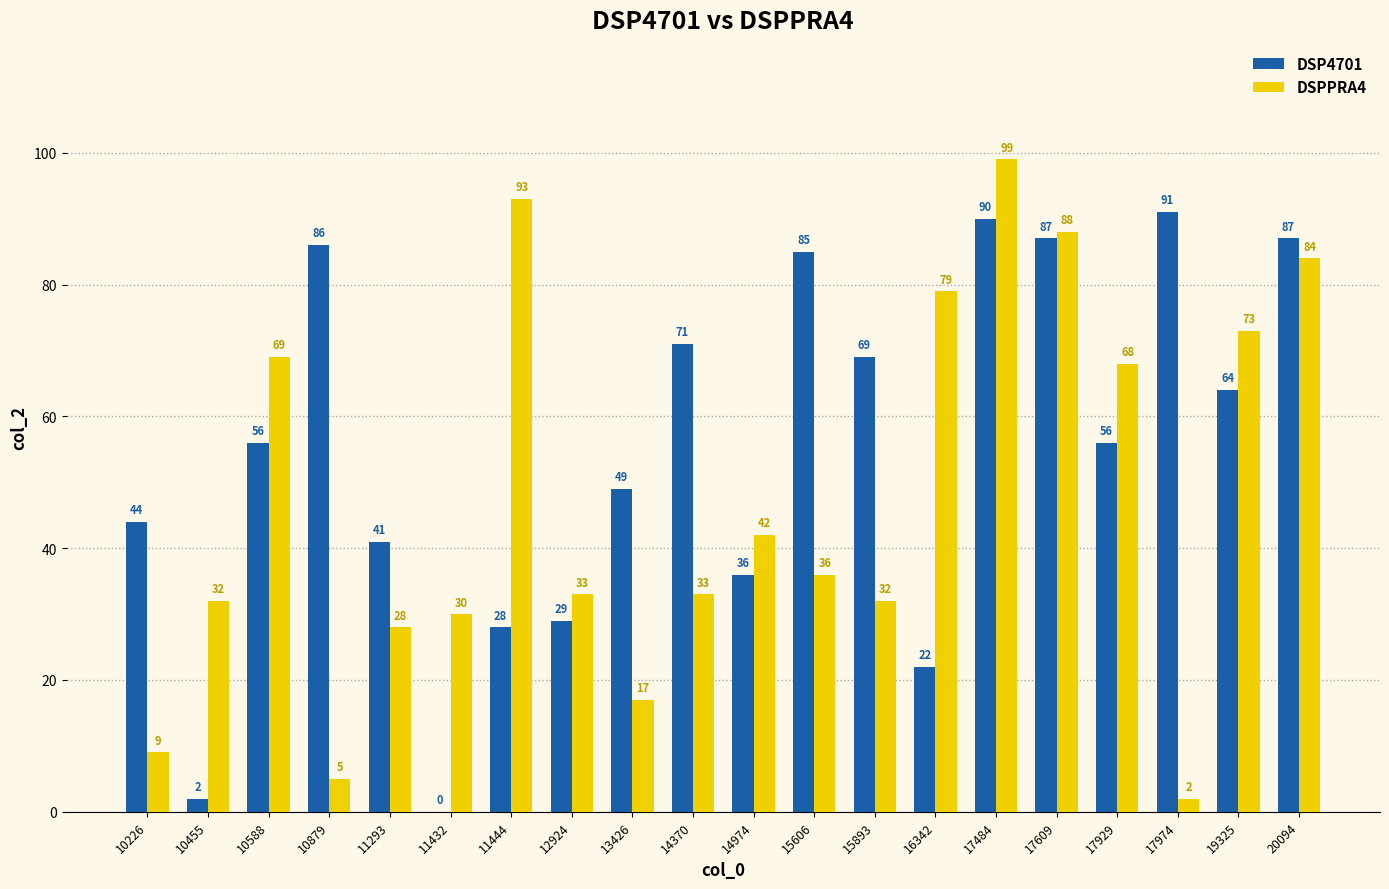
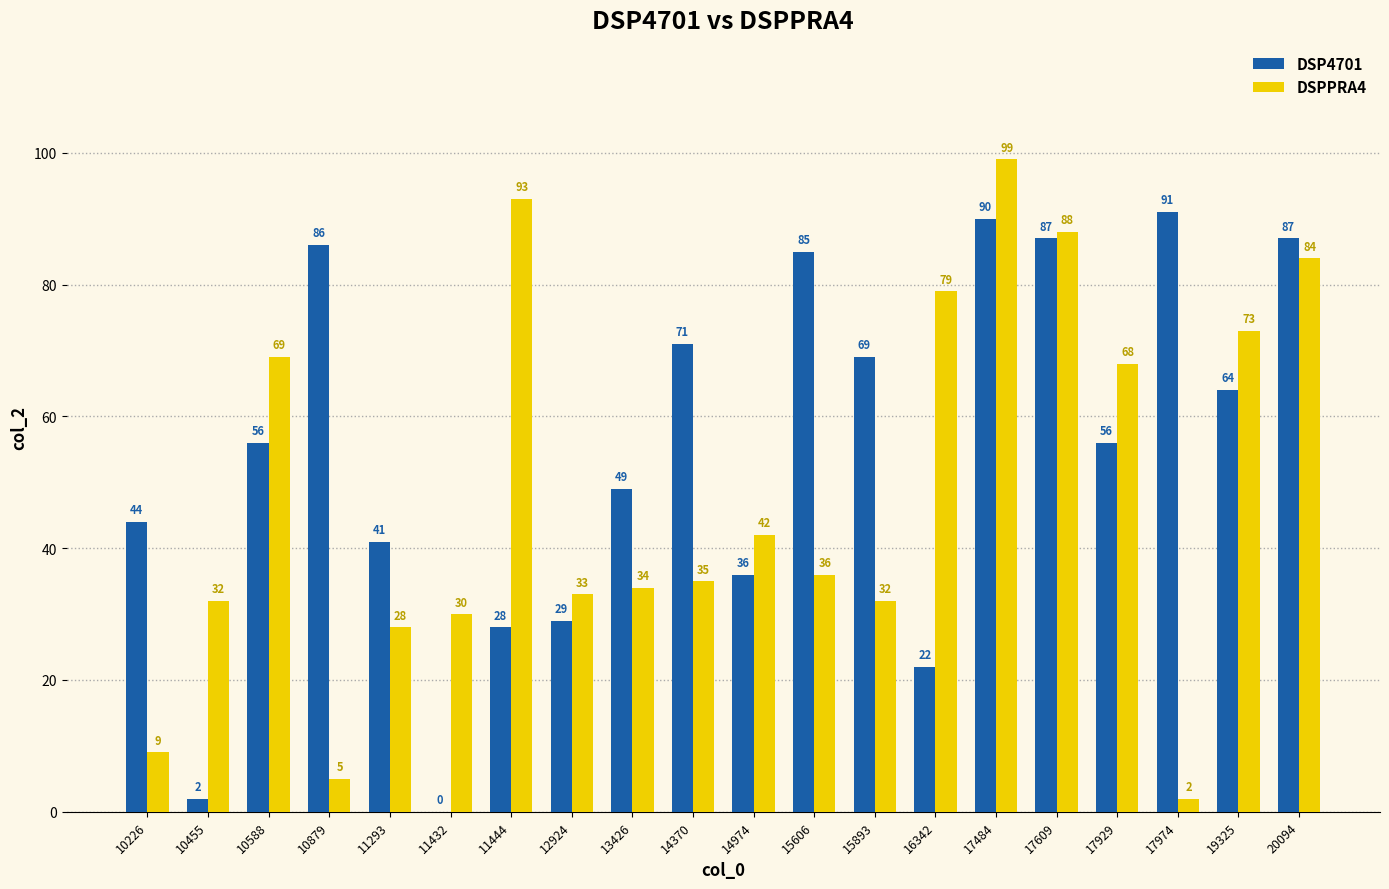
DSPPRA4, 13426: 17 -> 34
DSPPRA4, 14370: 33 -> 35
